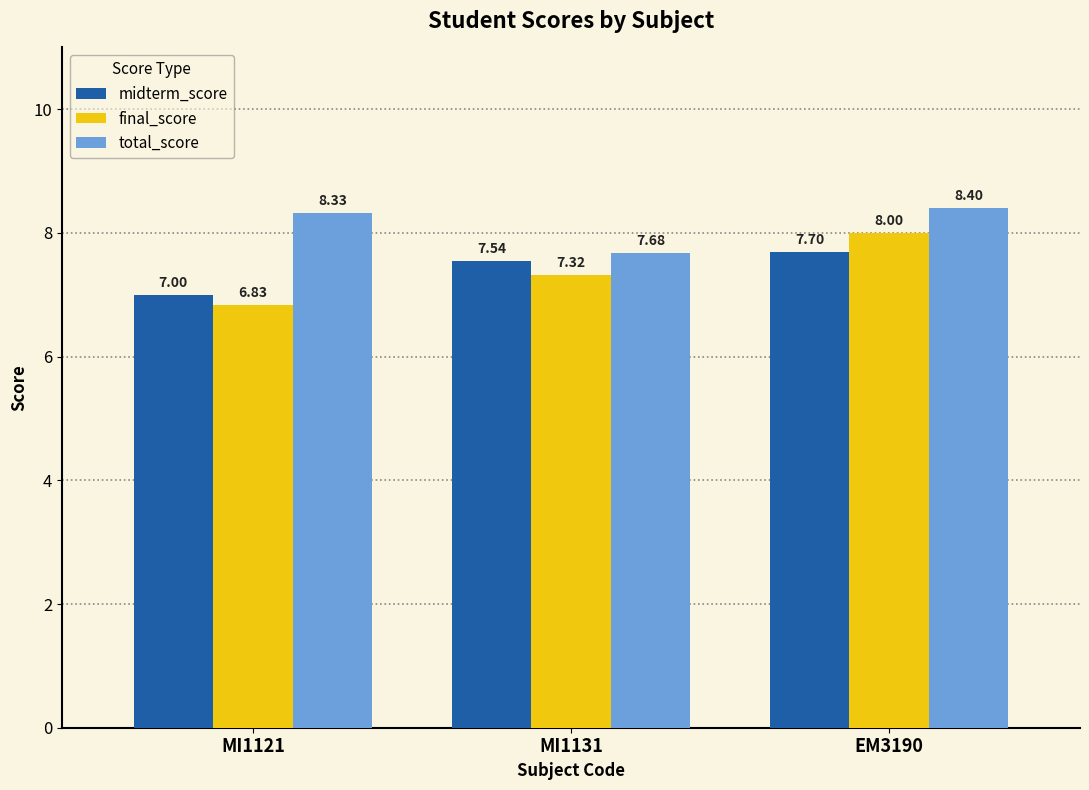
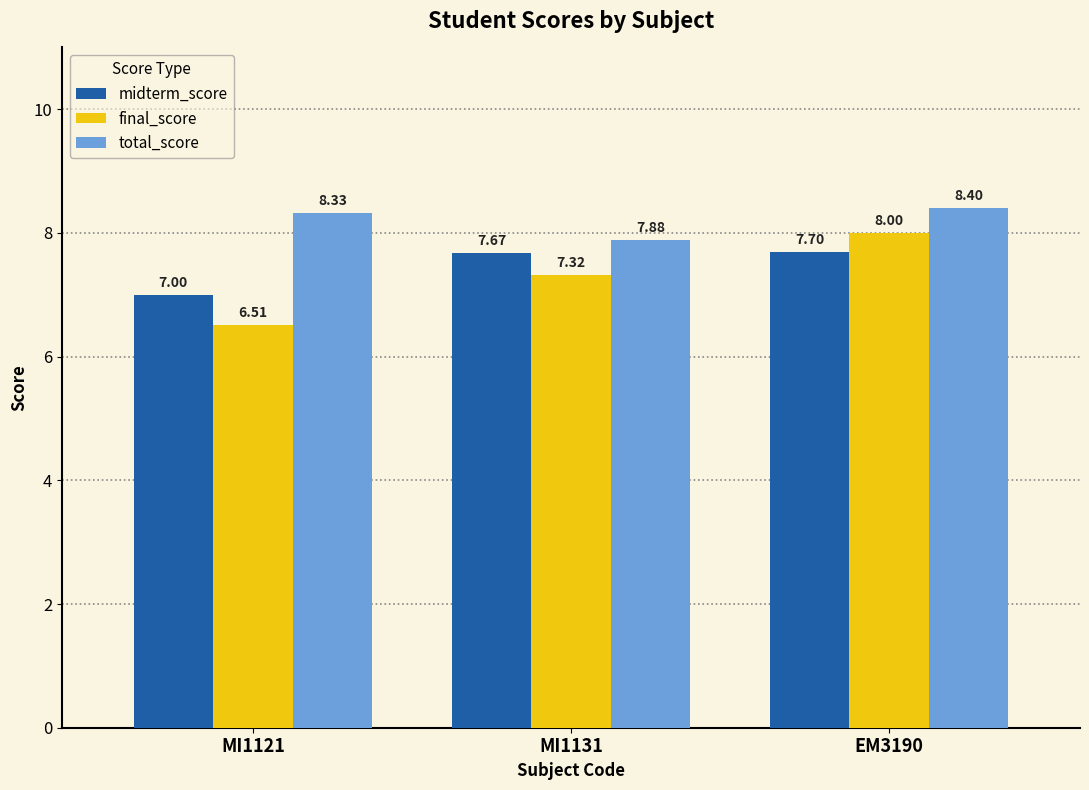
final_score, MI1121: 6.83 -> 6.51
midterm_score, MI1131: 7.54 -> 7.67
total_score, MI1131: 7.68 -> 7.88
